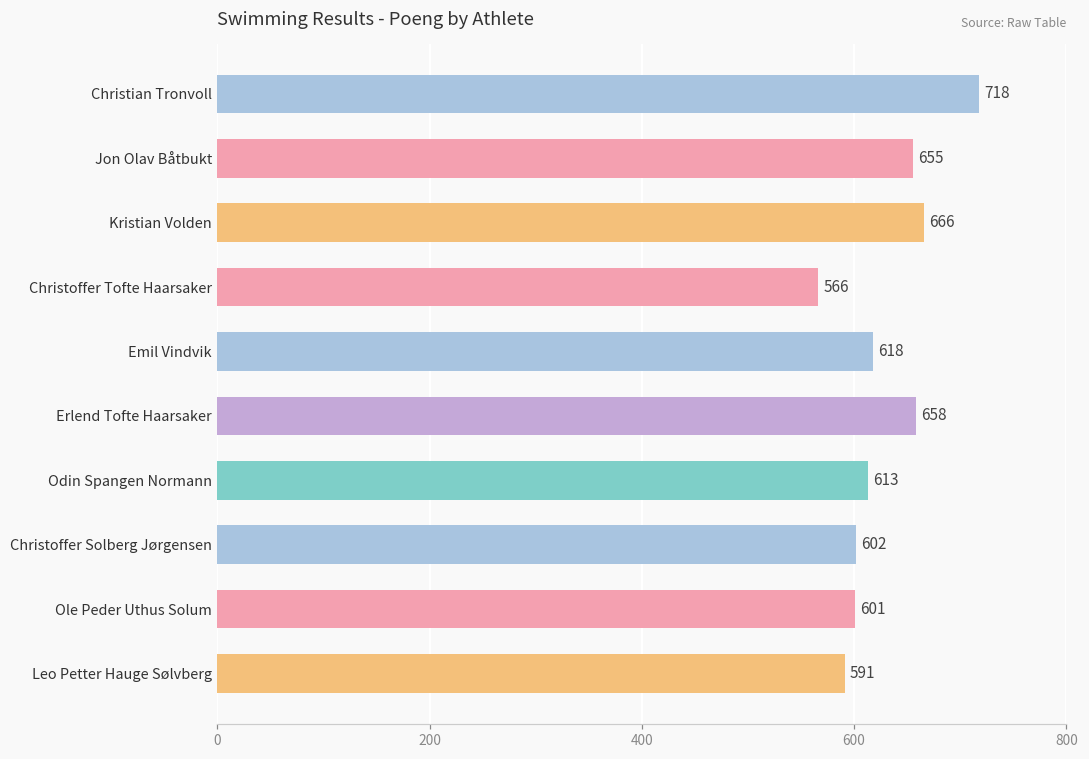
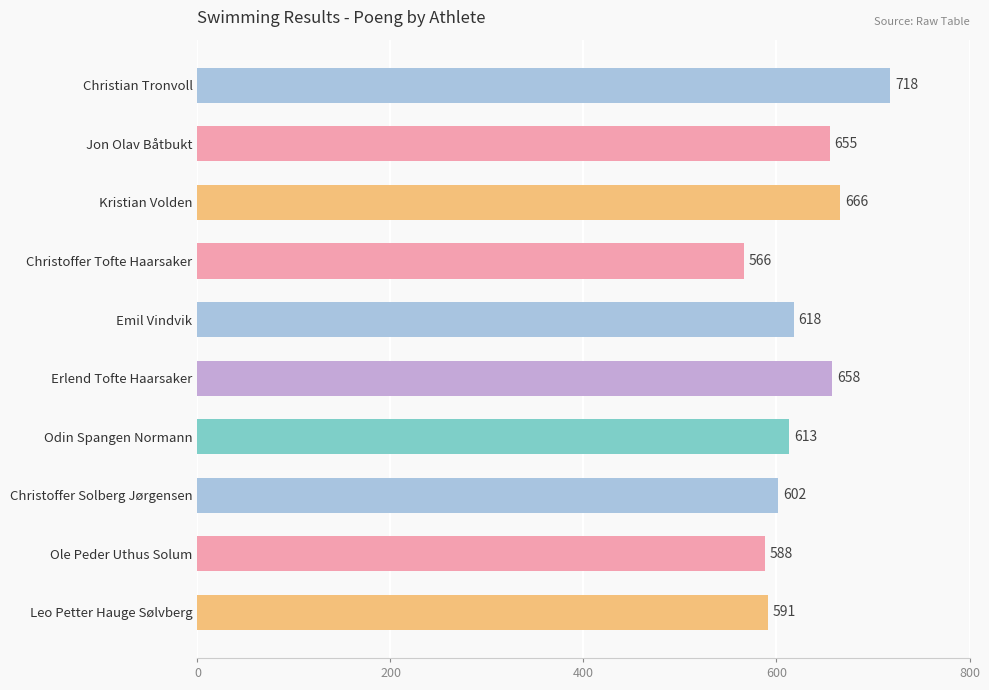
Ole Peder Uthus Solum: 601 -> 588
